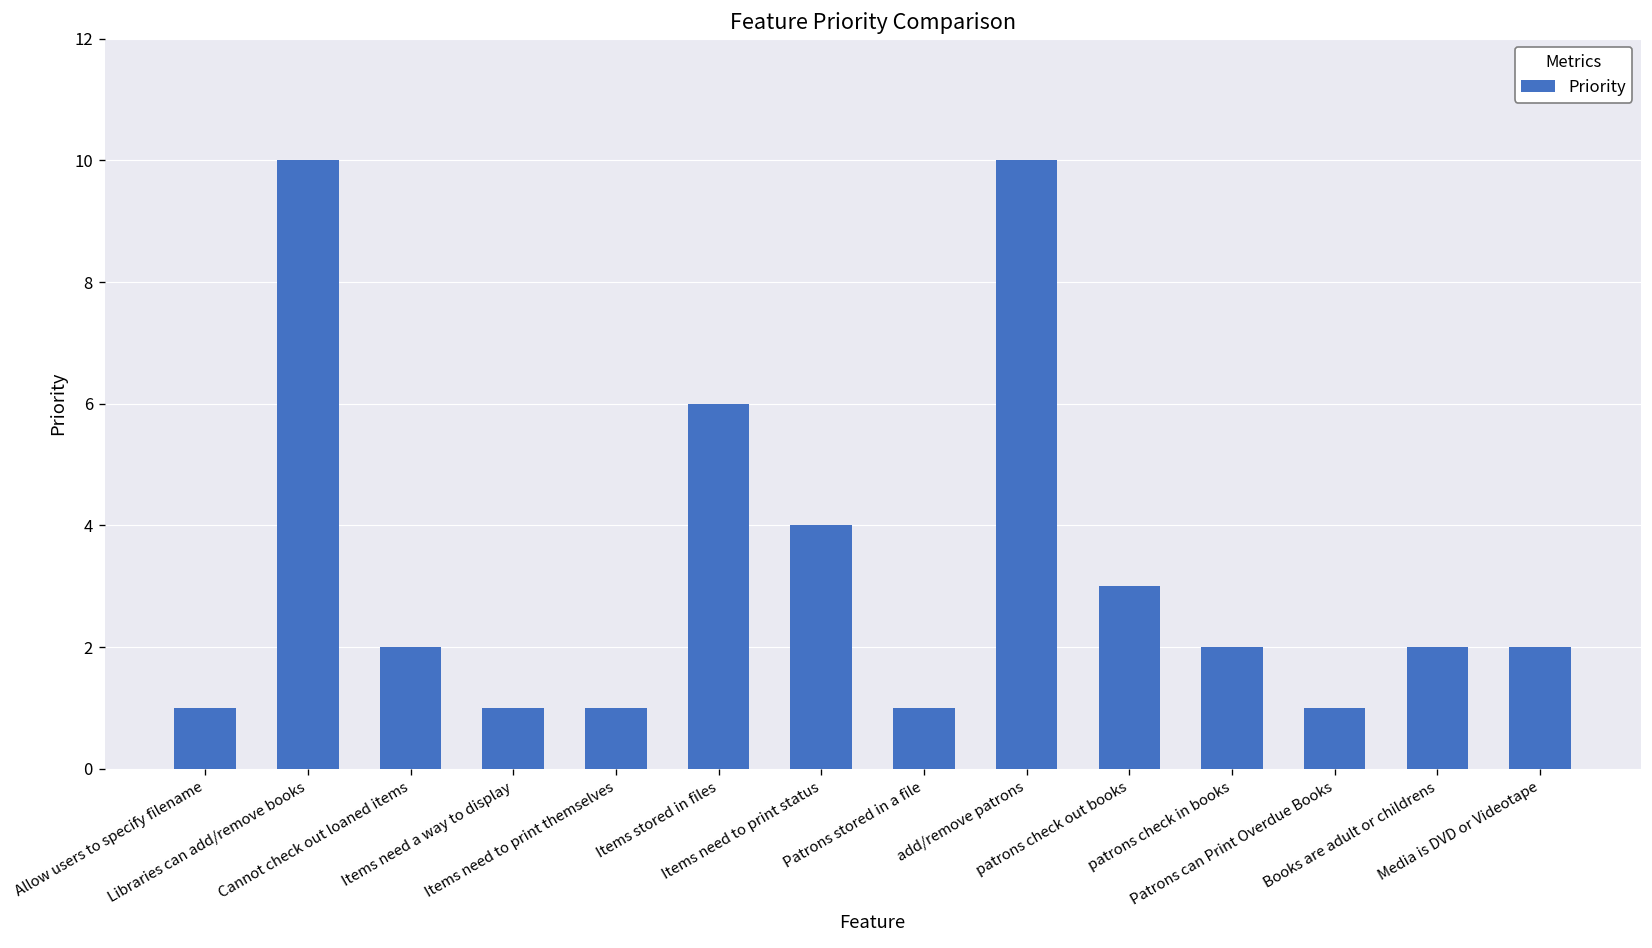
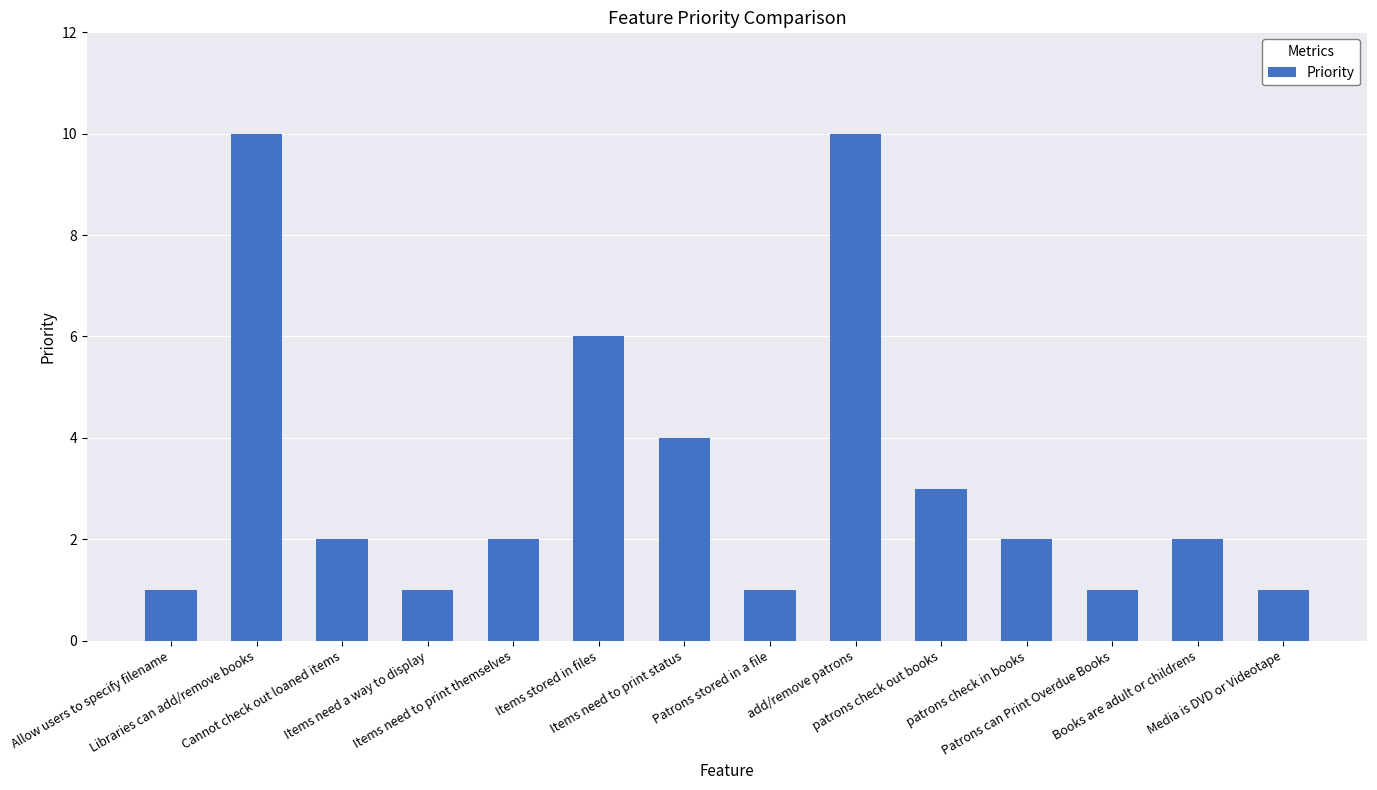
Items need to print themselves: 1 -> 2
Media is DVD or Videotape: 2 -> 1
